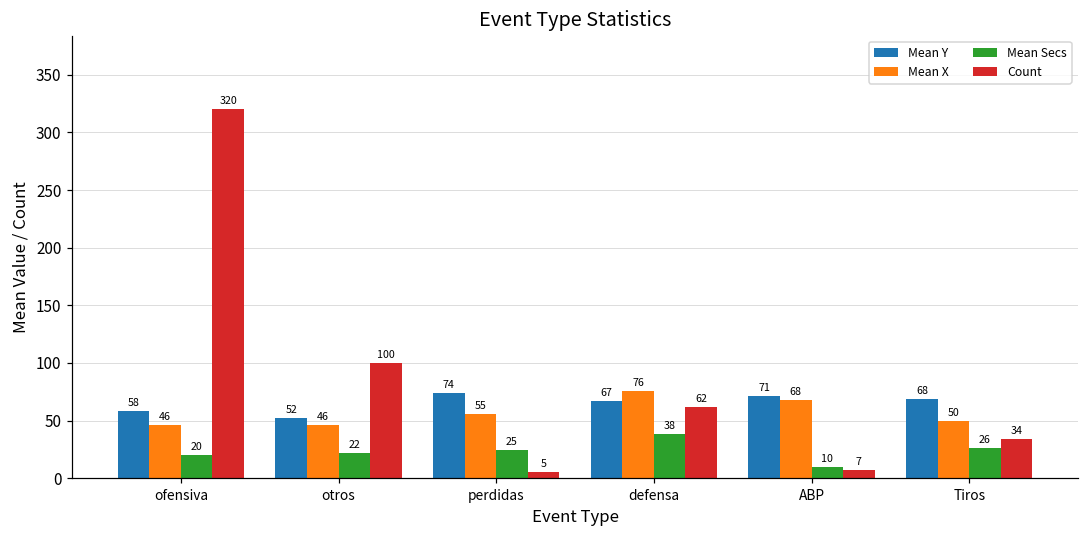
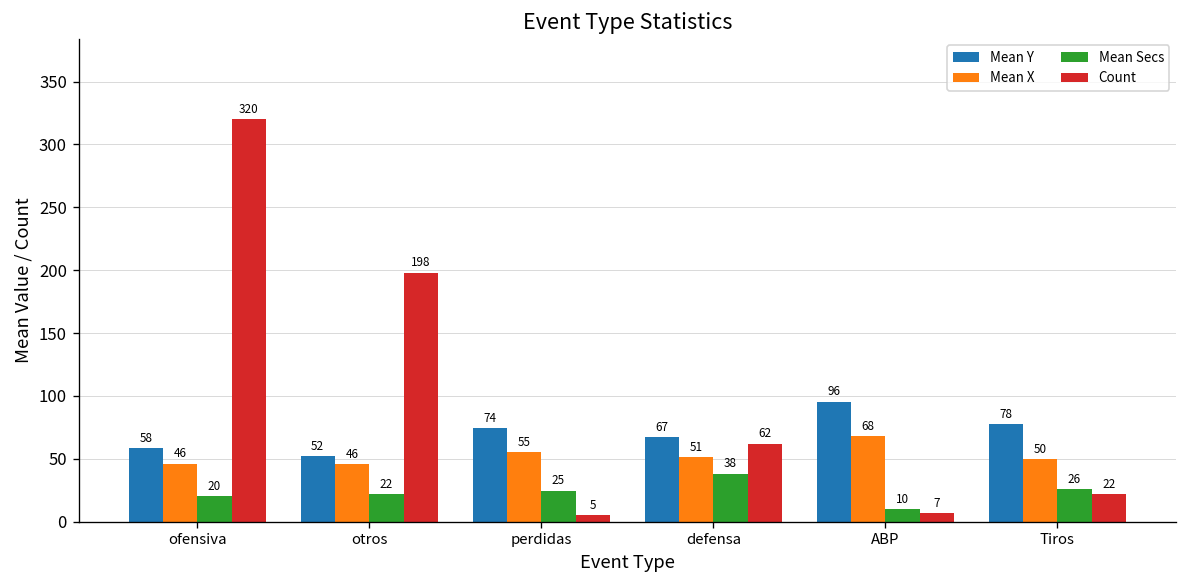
Count, otros: 100 -> 198
Mean X, defensa: 76 -> 51
Mean Y, ABP: 71 -> 96
Mean Y, Tiros: 68 -> 78
Count, Tiros: 34 -> 22
